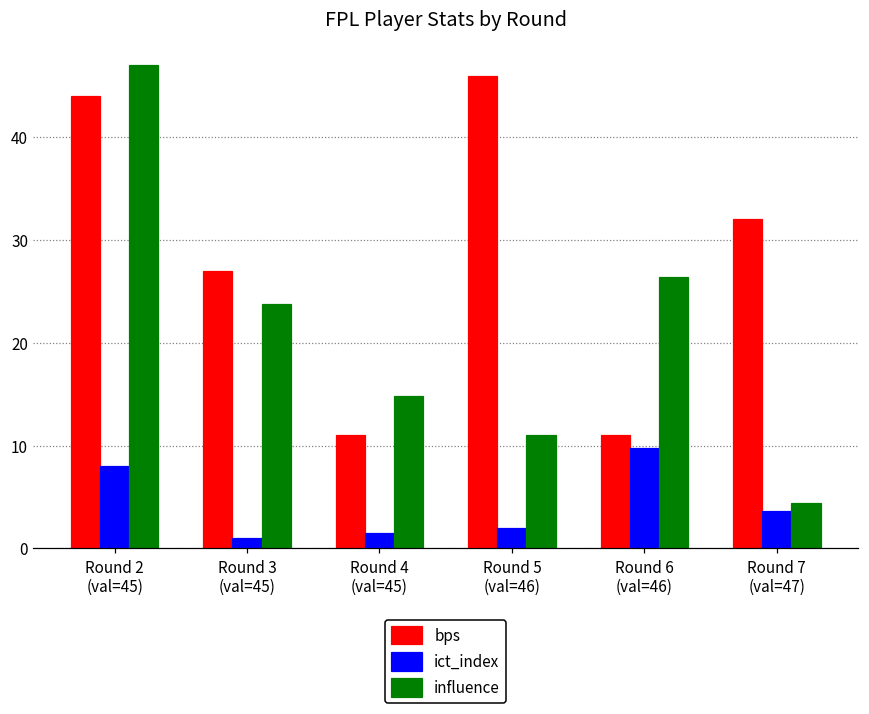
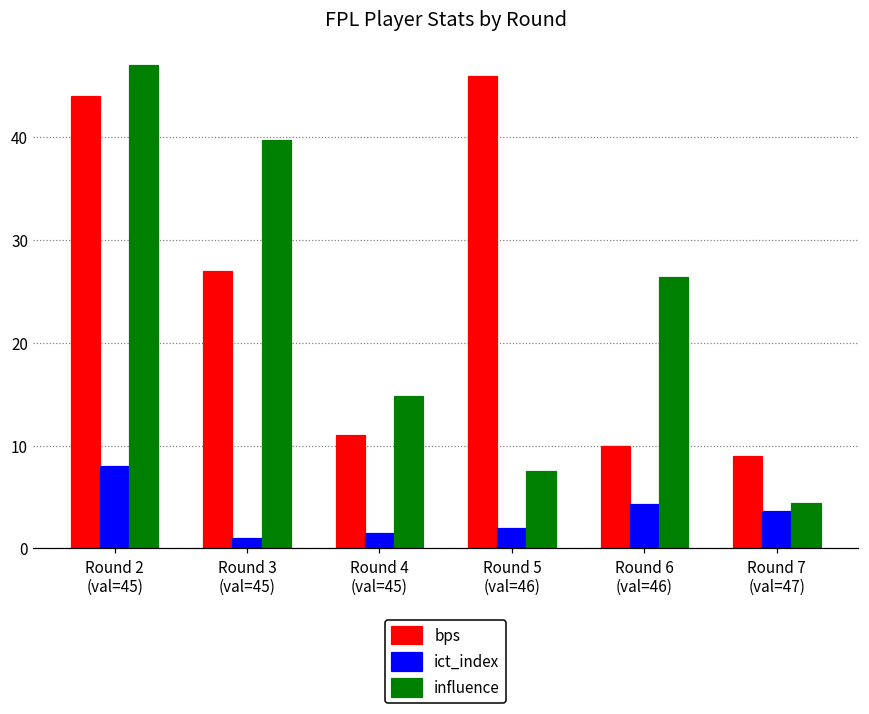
influence, Round 3 (val=45): 24 -> 40
influence, Round 5 (val=46): 11 -> 8
bps, Round 6 (val=46): 11 -> 10
ict_index, Round 6 (val=46): 10 -> 4
bps, Round 7 (val=47): 32 -> 9
